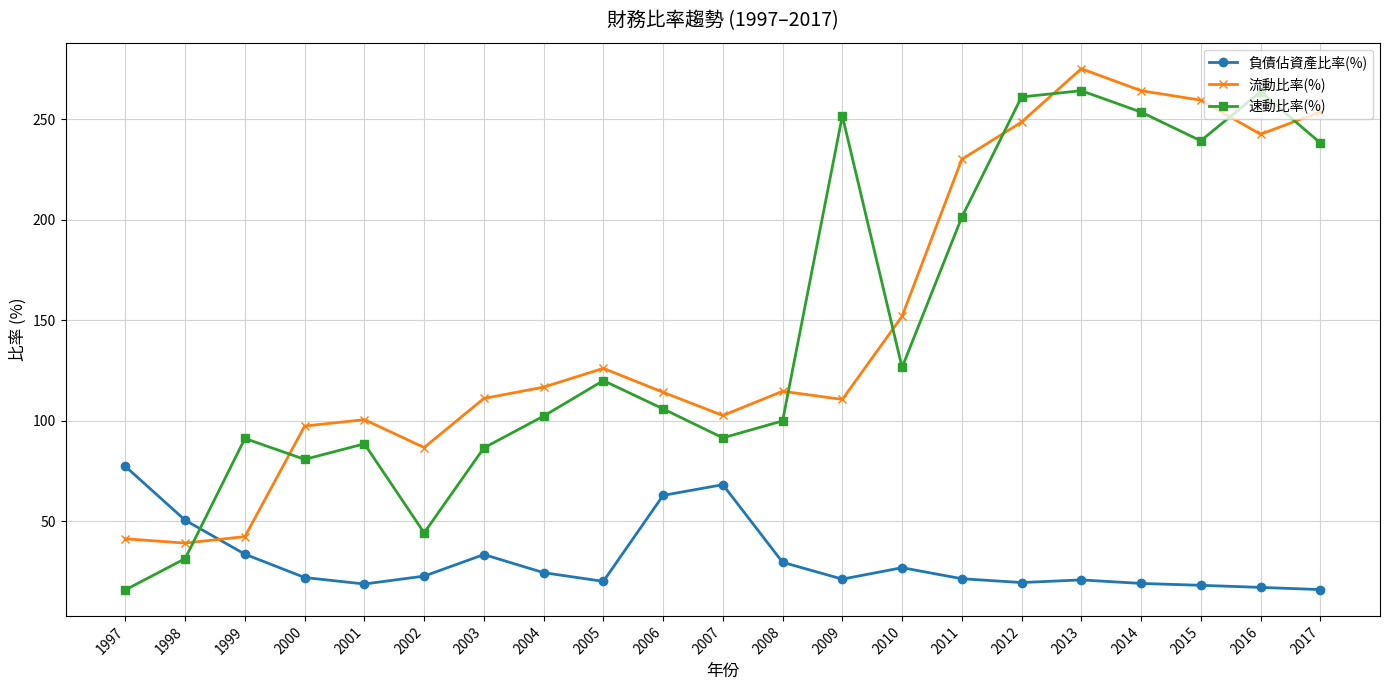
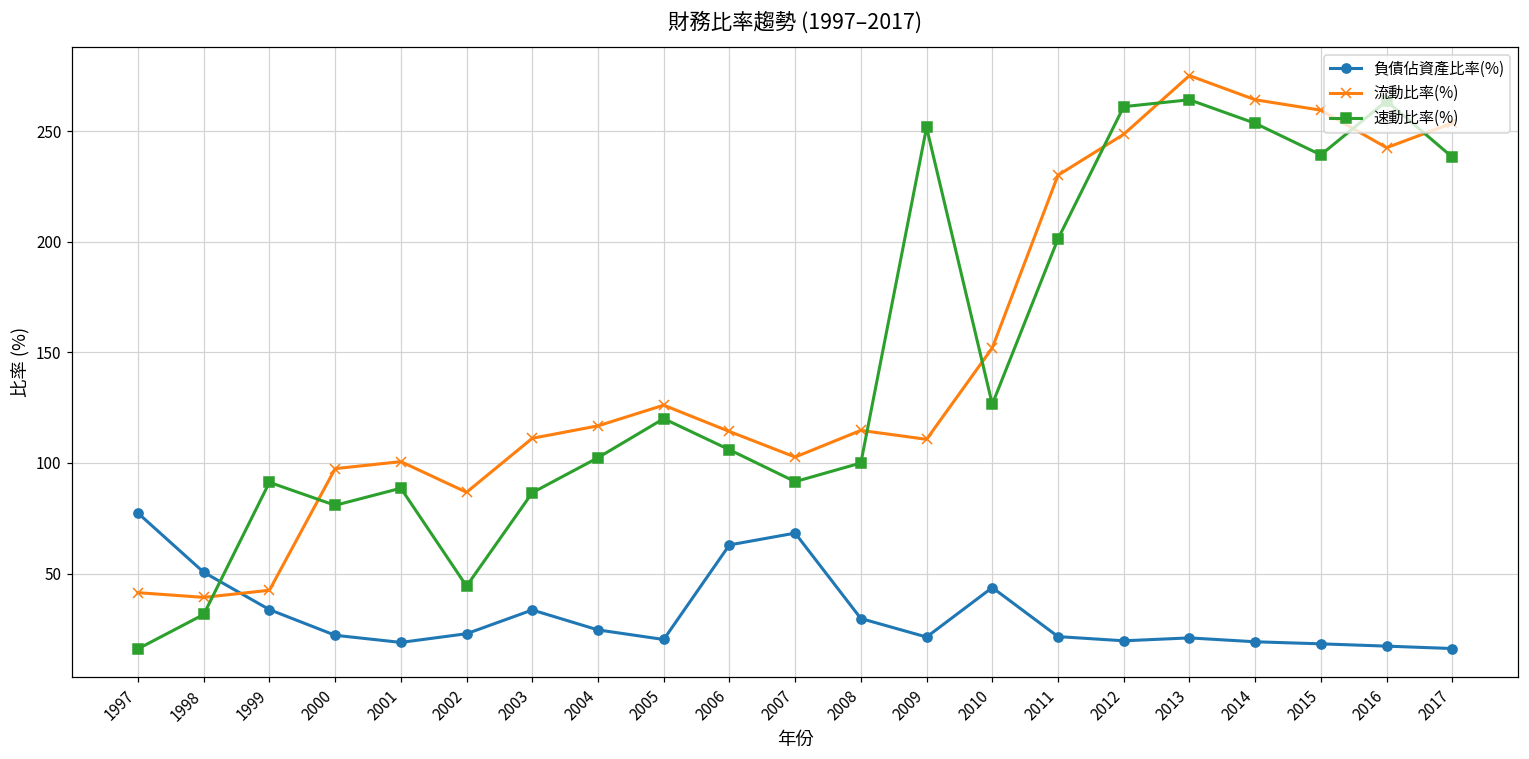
負債佔資產比率(%), 2010: 27 -> 44
